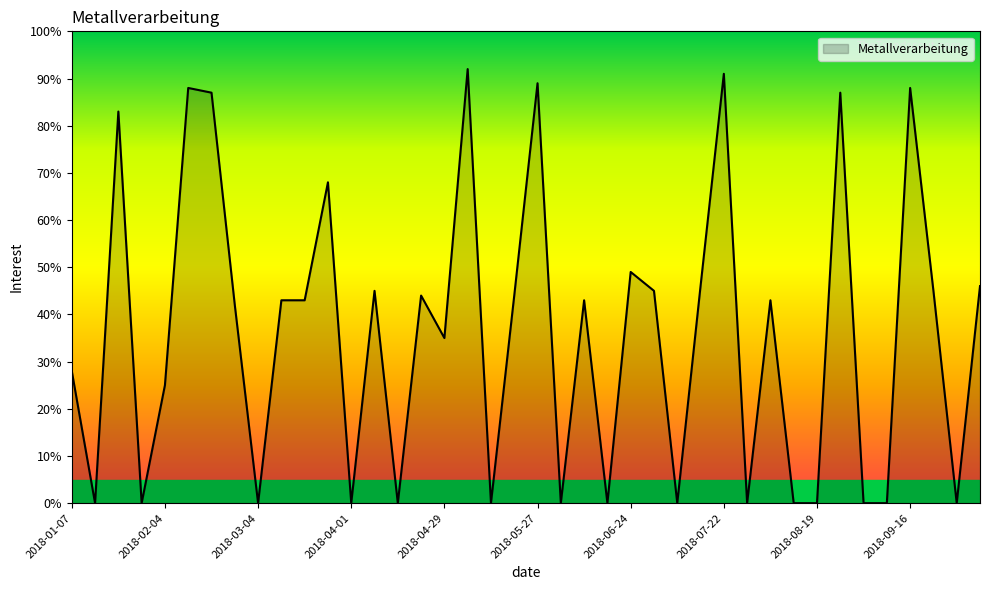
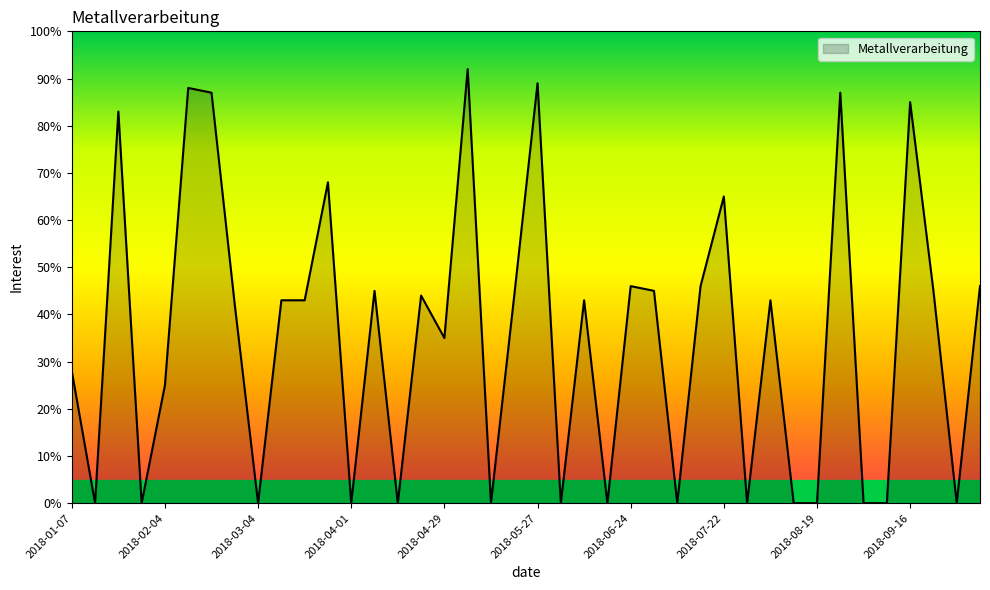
2018-06-24: 49% -> 46%
2018-07-22: 91% -> 65%
2018-09-16: 88% -> 85%
